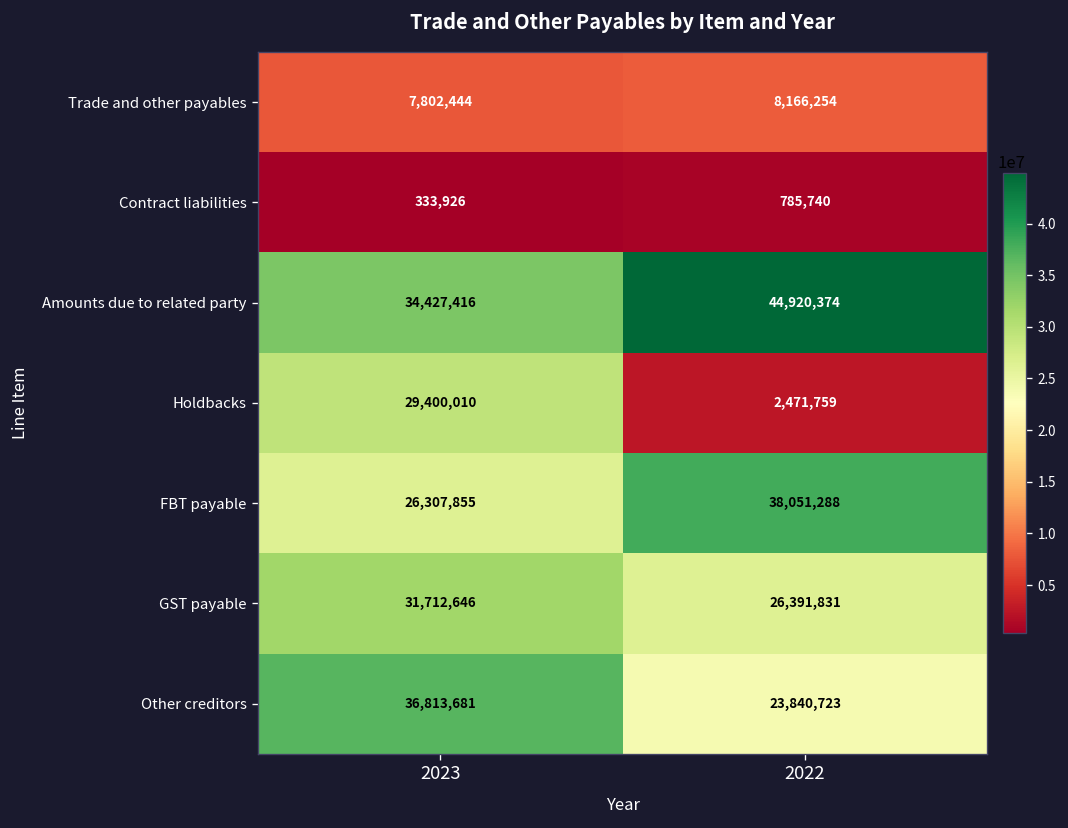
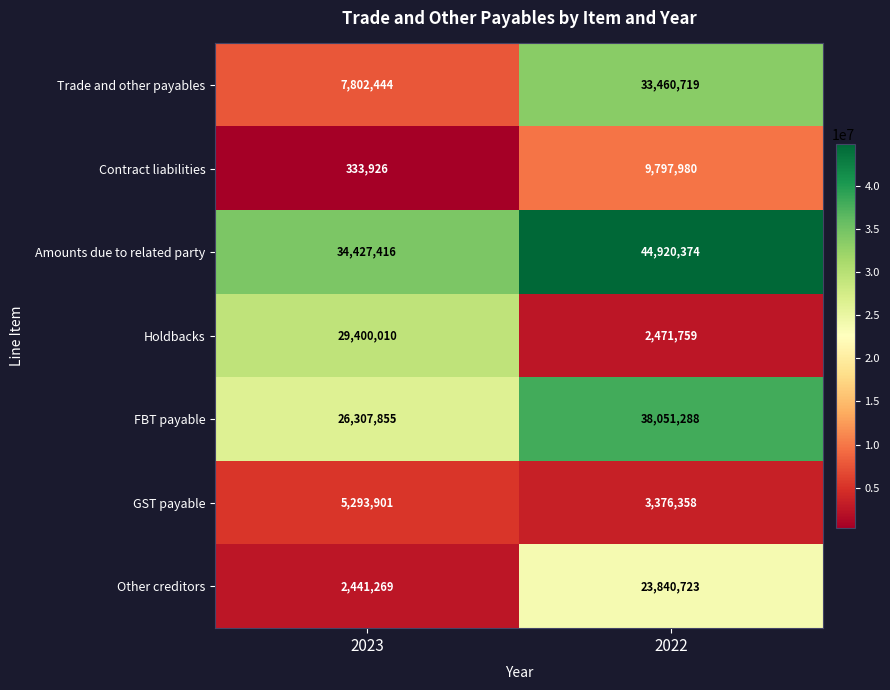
Trade and other payables, 2022: 8,166,254 -> 33,460,719
Contract liabilities, 2022: 785,740 -> 9,797,980
GST payable, 2023: 31,712,646 -> 5,293,901
GST payable, 2022: 26,391,831 -> 3,376,358
Other creditors, 2023: 36,813,681 -> 2,441,269
